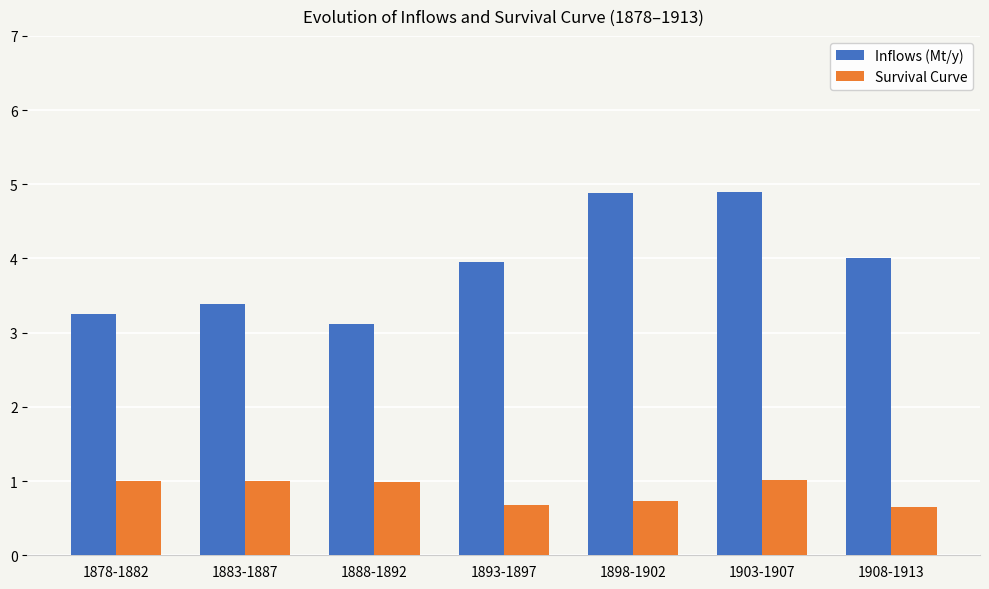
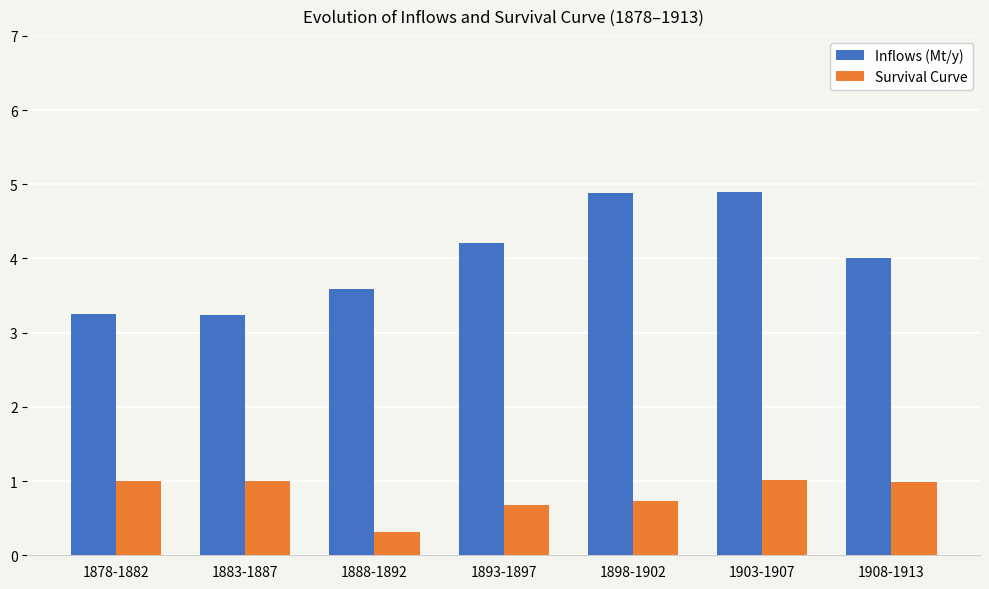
Inflows (Mt/y), 1883-1887: 3.4 -> 3.2
Inflows (Mt/y), 1888-1892: 3.1 -> 3.6
Survival Curve, 1888-1892: 1.0 -> 0.3
Inflows (Mt/y), 1893-1897: 3.9 -> 4.2
Survival Curve, 1908-1913: 0.6 -> 1.0
